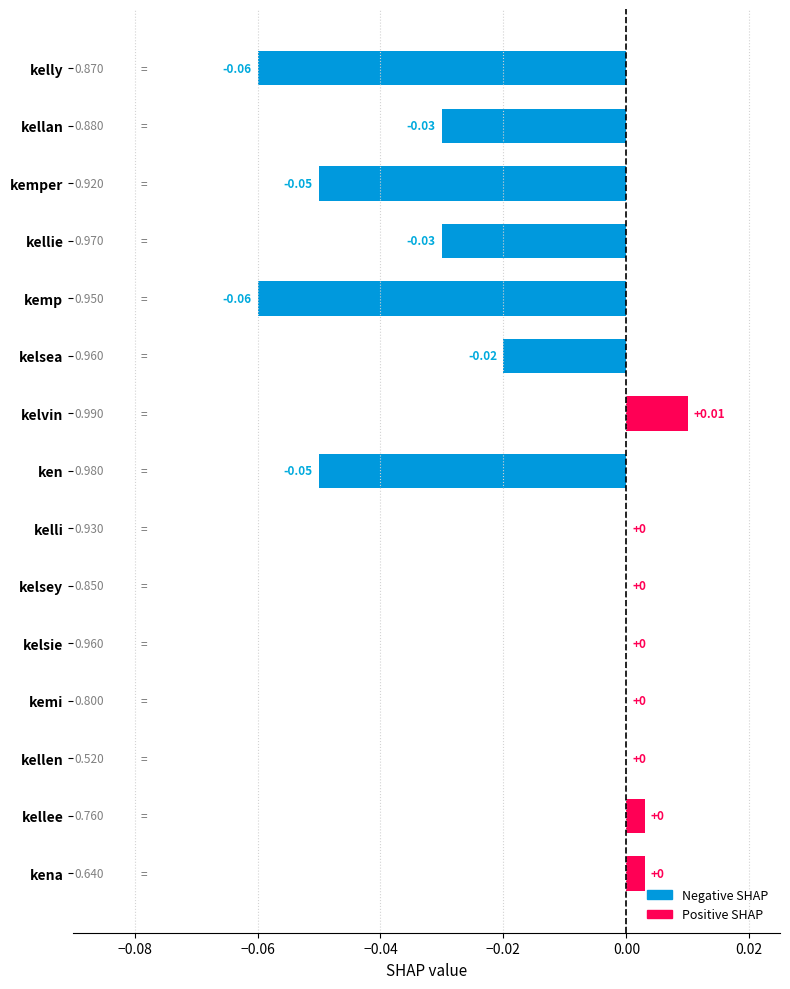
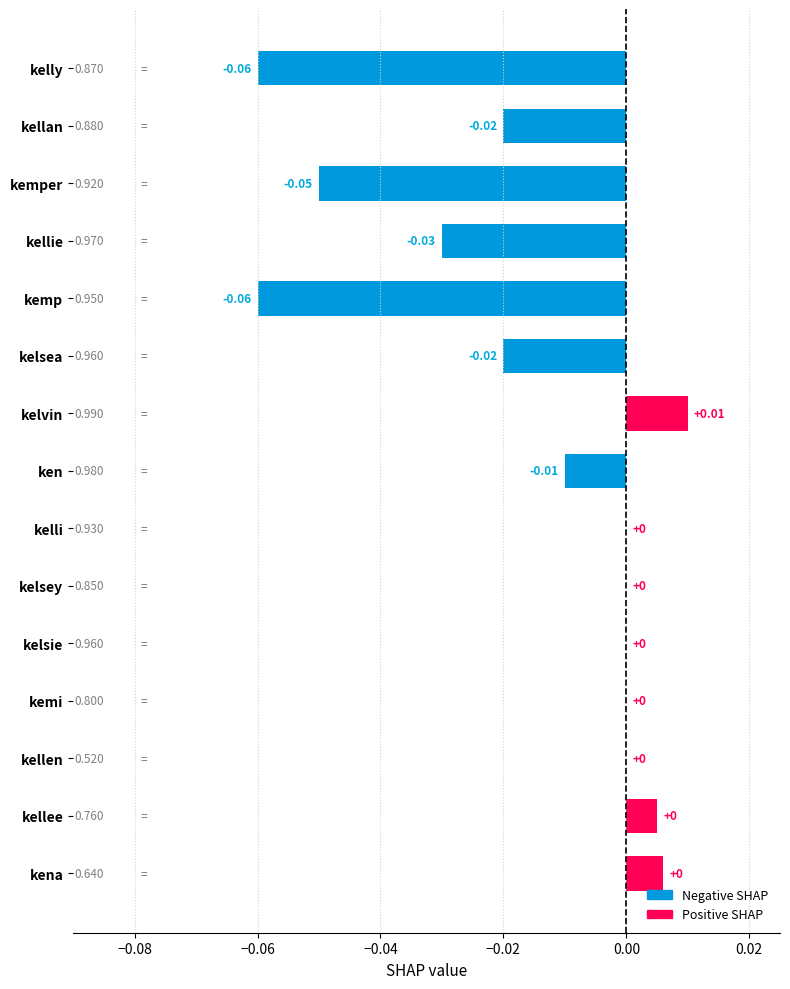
kellan: -0.03 -> -0.02
ken: -0.05 -> -0.01
kellee: 0.003 -> 0.005
kena: 0.003 -> 0.006
